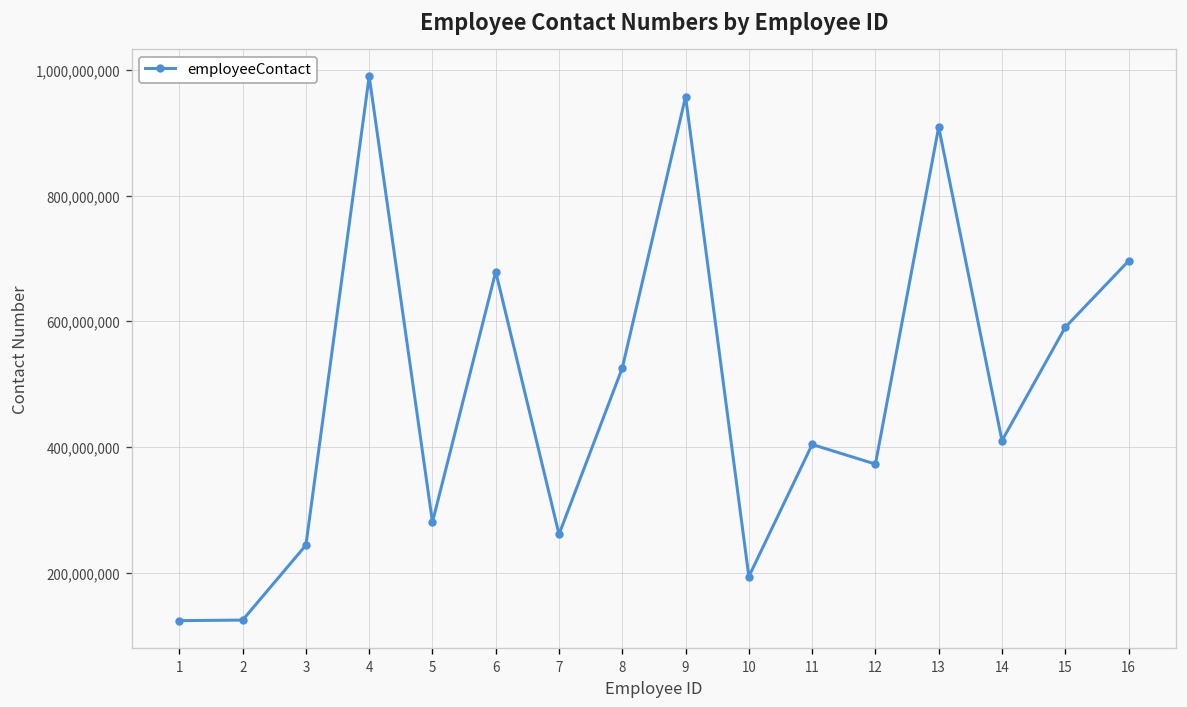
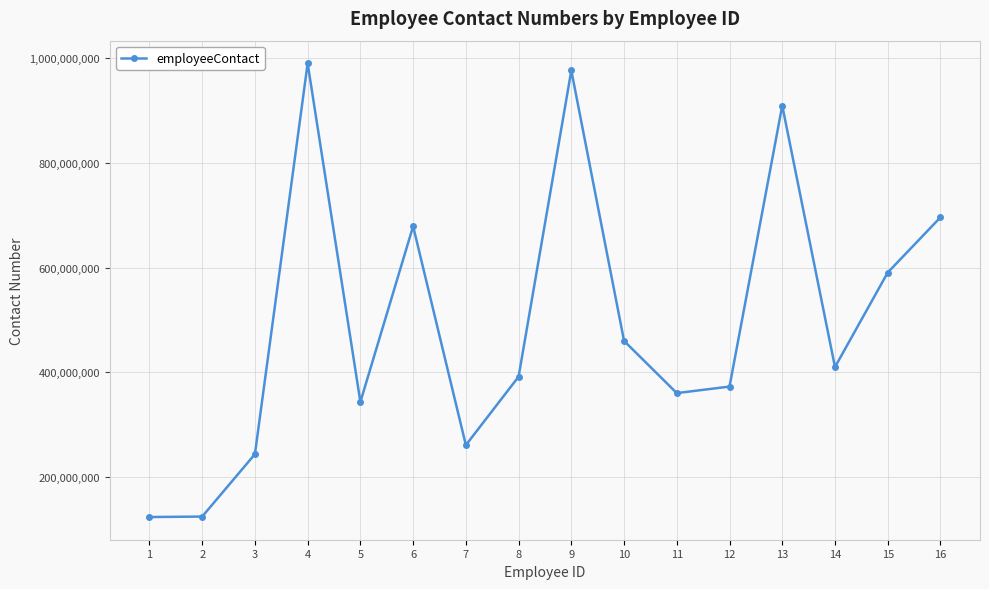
5: 280,000,000 -> 340,000,000
8: 530,000,000 -> 390,000,000
9: 960,000,000 -> 980,000,000
10: 190,000,000 -> 460,000,000
11: 400,000,000 -> 360,000,000
